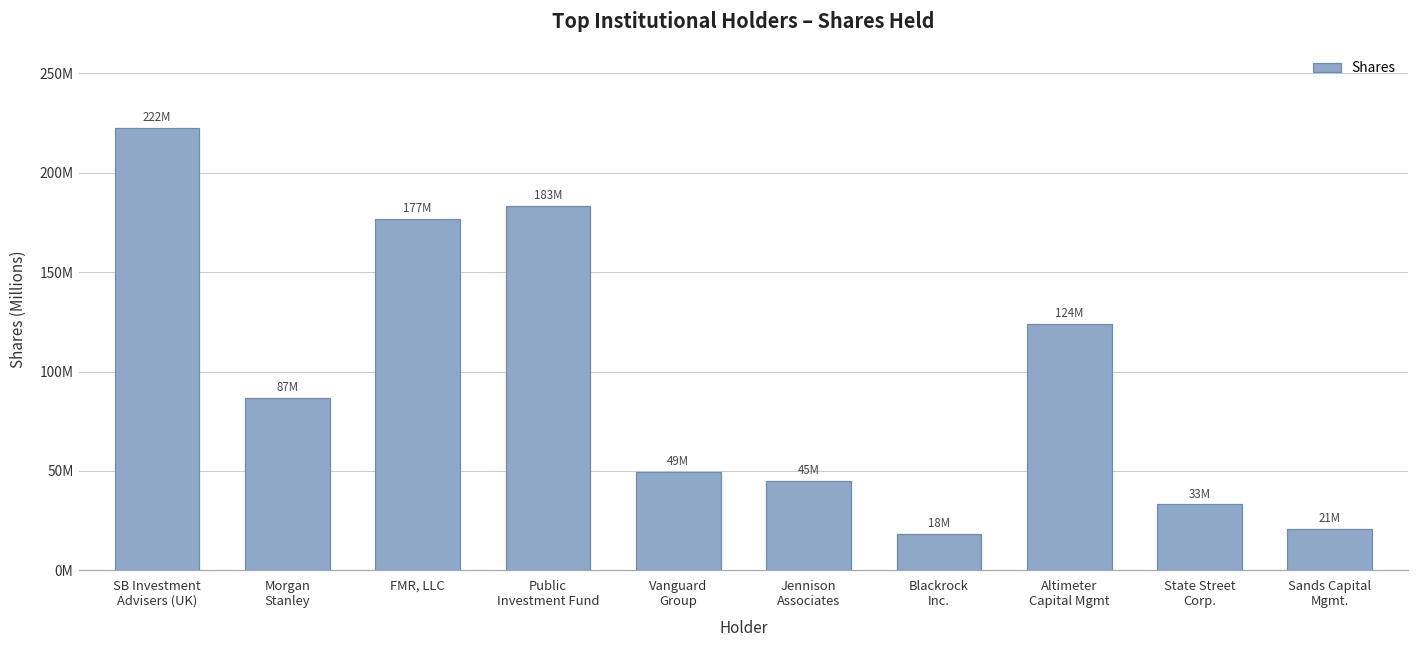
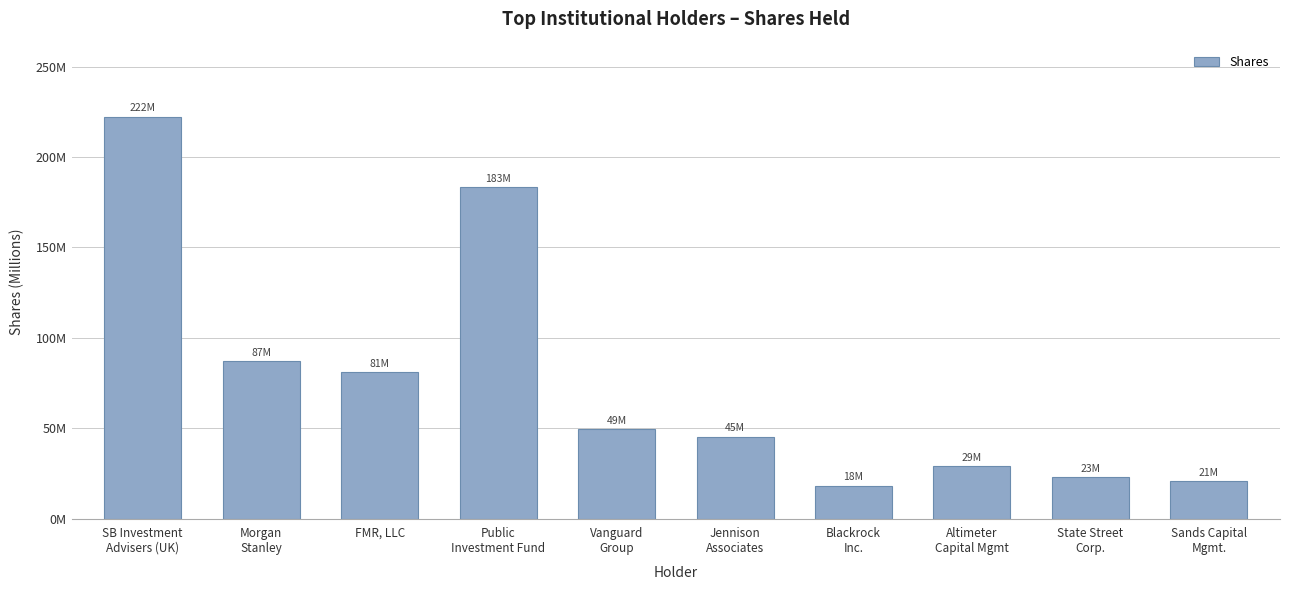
FMR, LLC: 177M -> 81M
Altimeter Capital Mgmt: 124M -> 29M
State Street Corp.: 33M -> 23M
